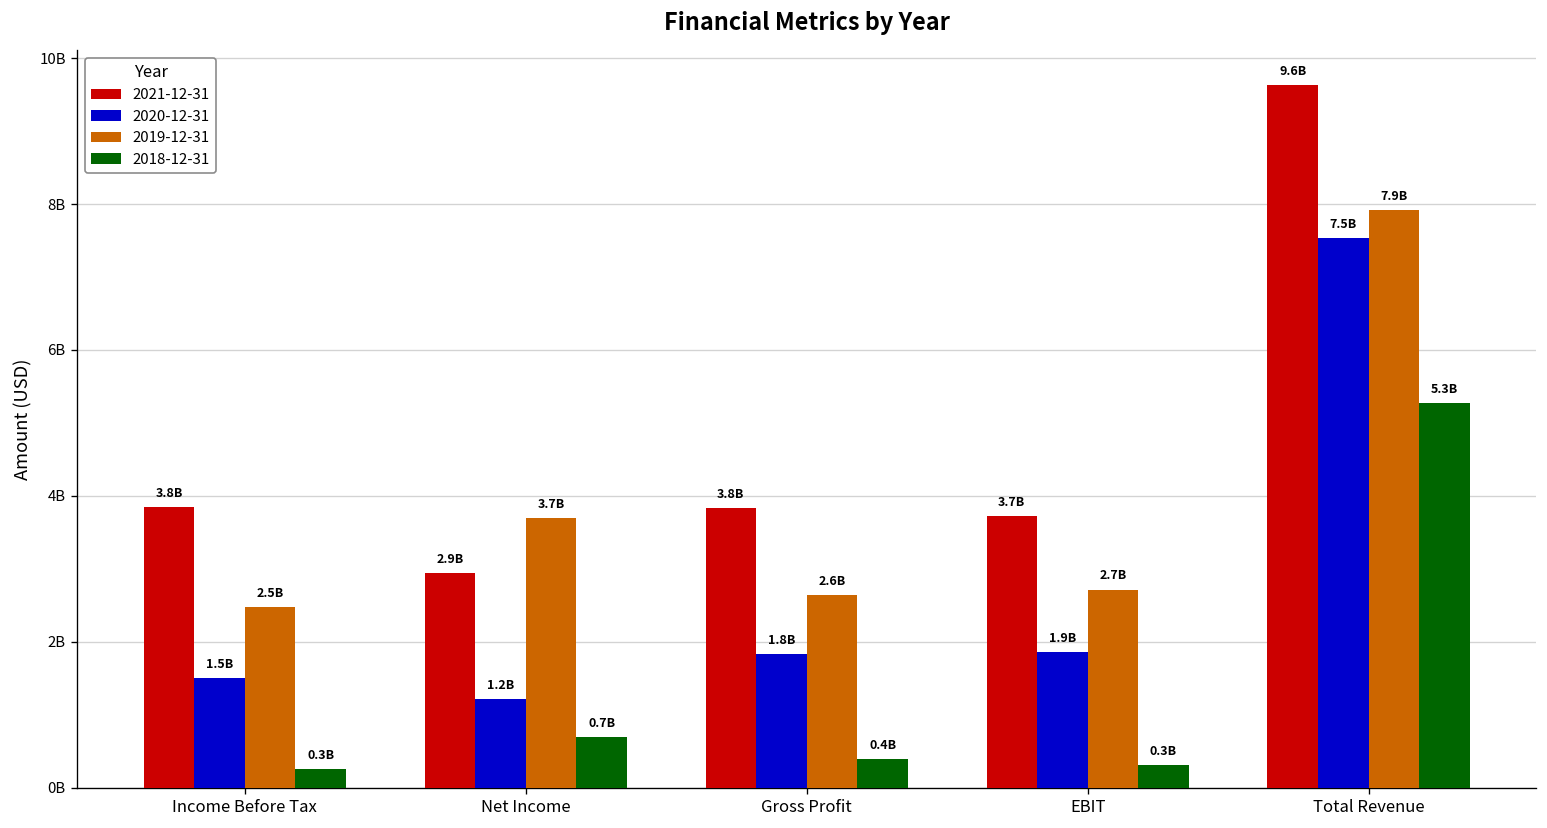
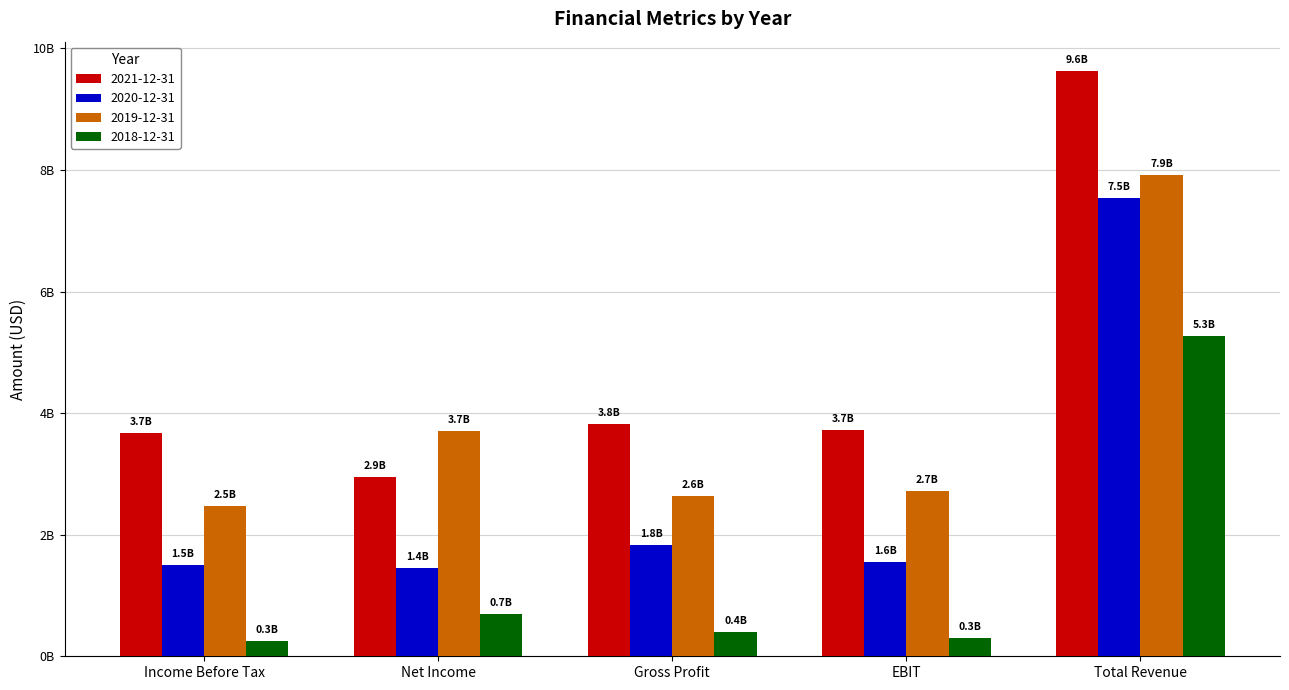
2021-12-31, Income Before Tax: 3.8B -> 3.7B
2020-12-31, Net Income: 1.2B -> 1.4B
2020-12-31, EBIT: 1.9B -> 1.6B
